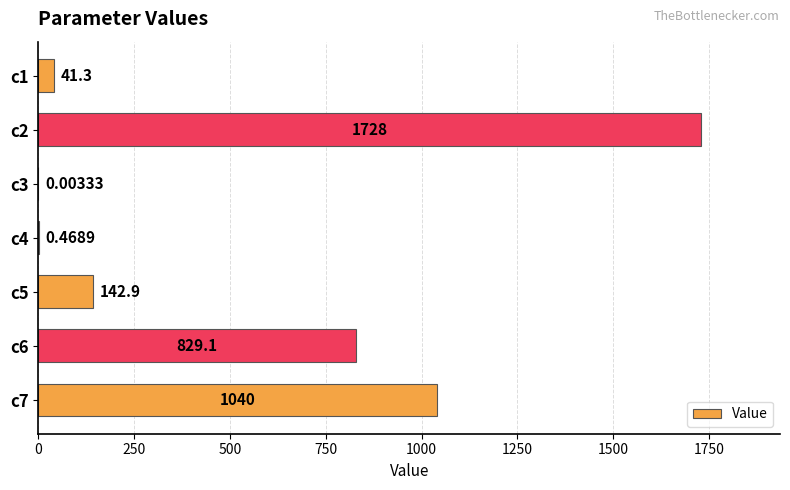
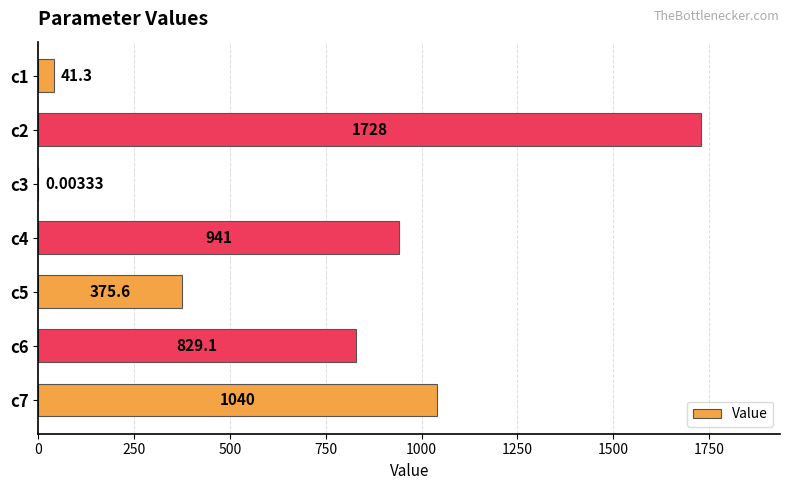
c4: 0.4689 -> 941
c5: 142.9 -> 375.6
